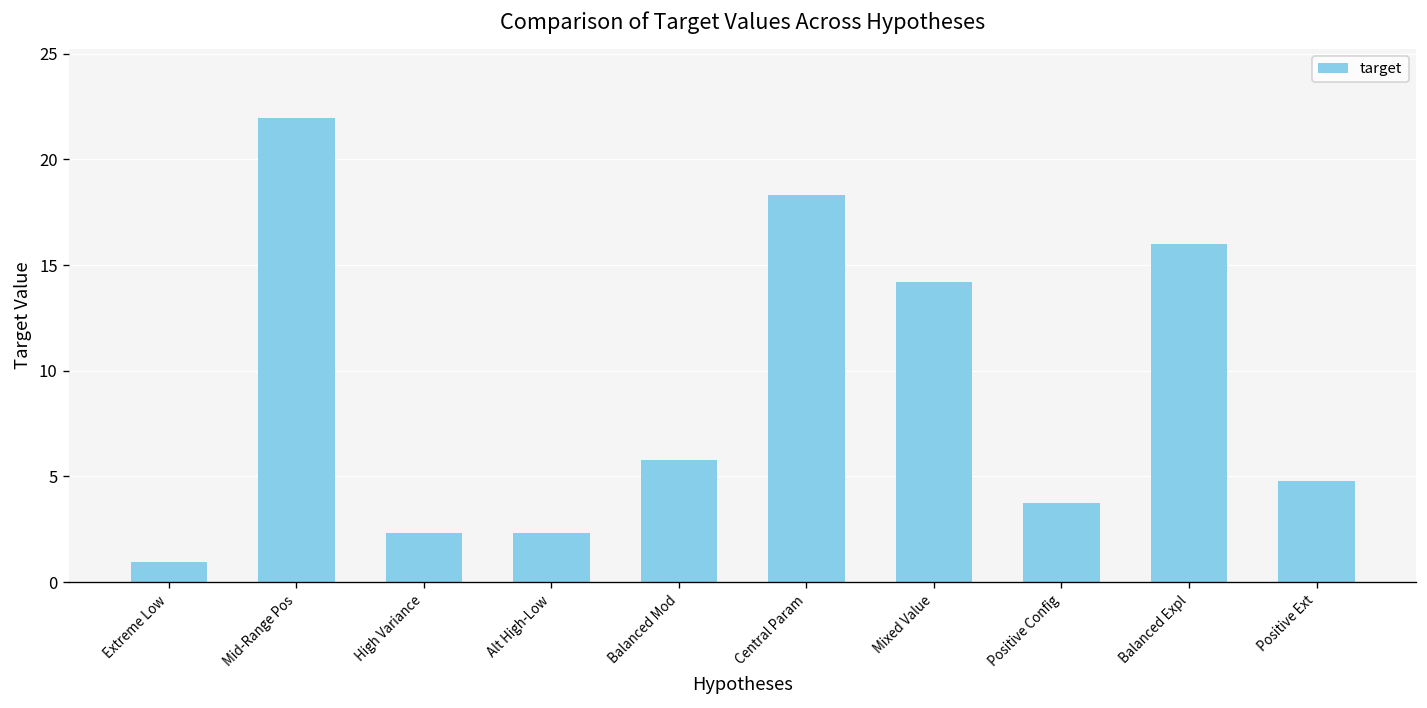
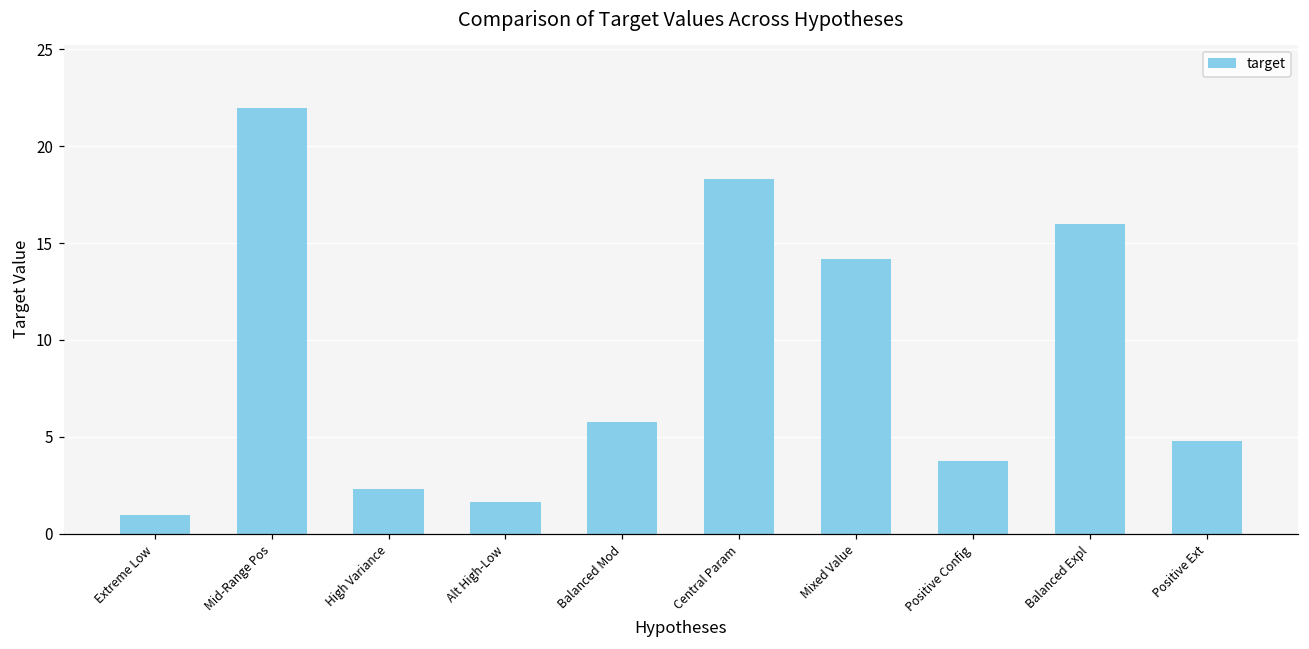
Alt High-Low: 2.3 -> 1.6
